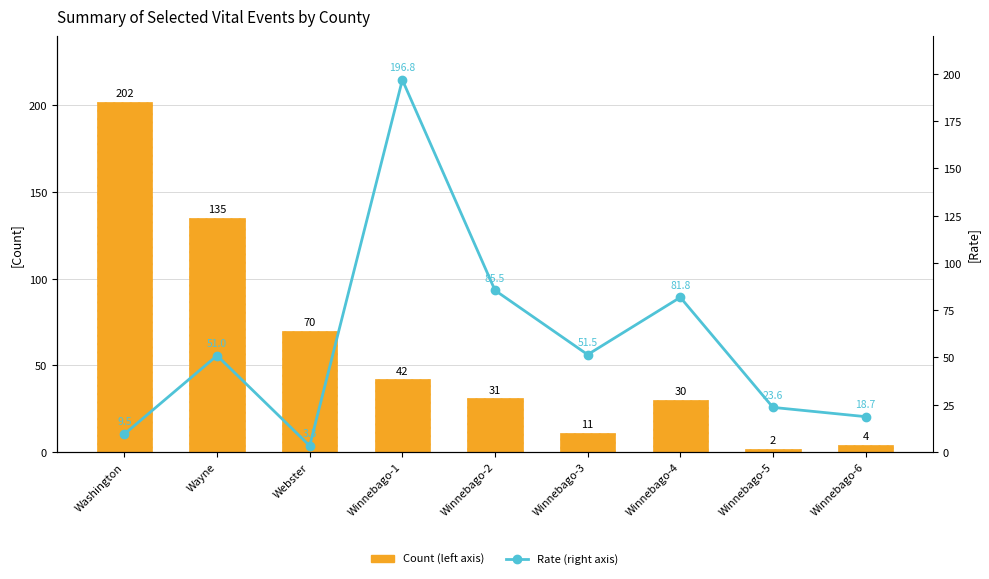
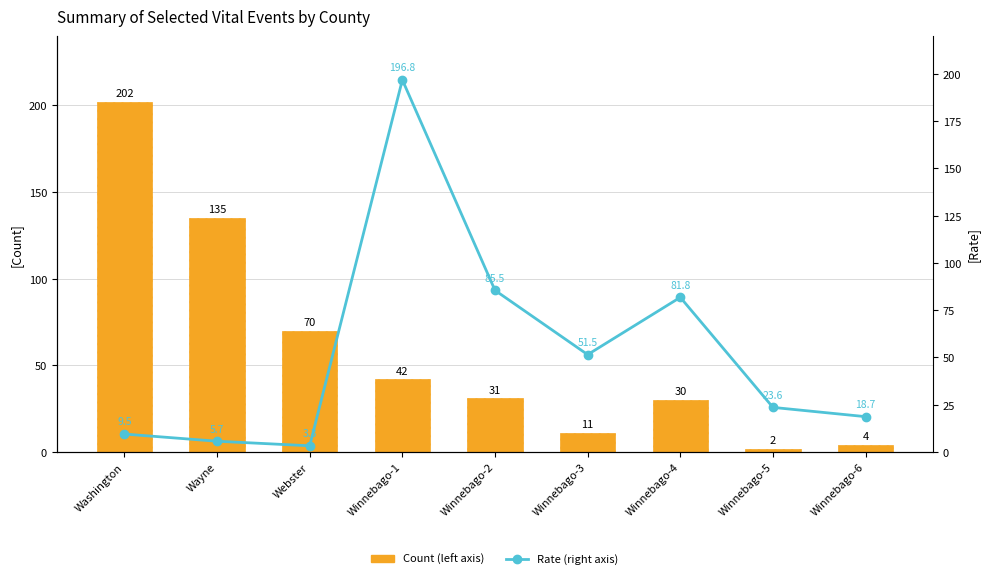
Rate (right axis), Wayne: 51.0 -> 5.7
